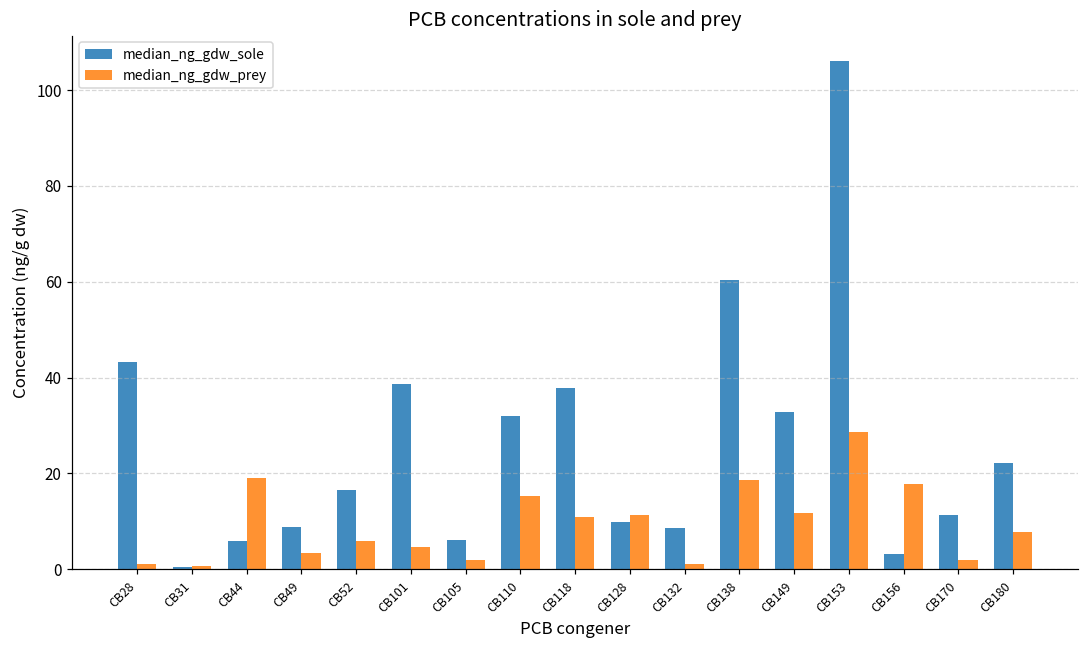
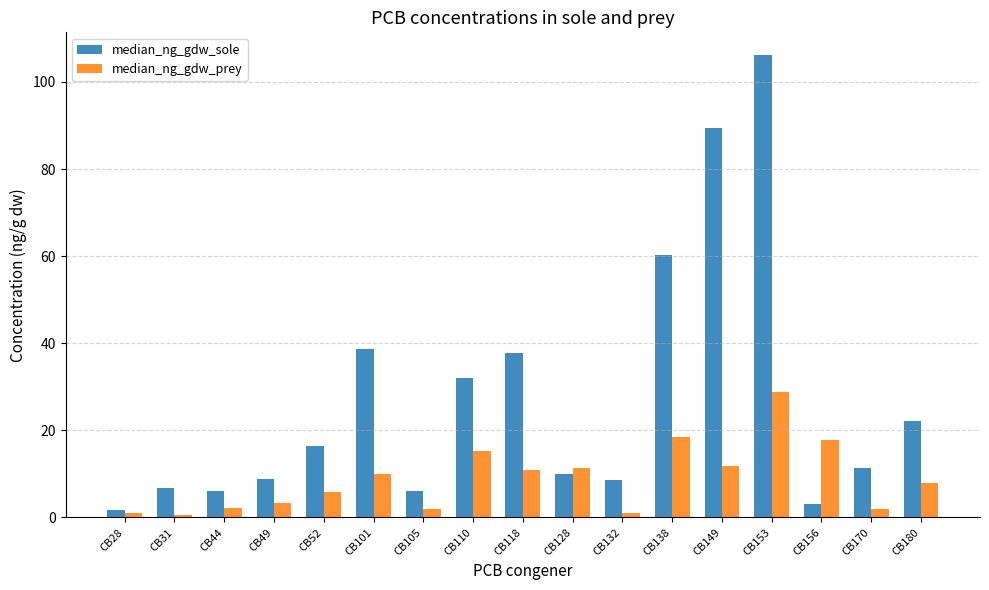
median_ng_gdw_sole, CB28: 43 -> 2
median_ng_gdw_sole, CB31: 0 -> 7
median_ng_gdw_prey, CB44: 19 -> 2
median_ng_gdw_prey, CB101: 5 -> 10
median_ng_gdw_sole, CB149: 33 -> 89
